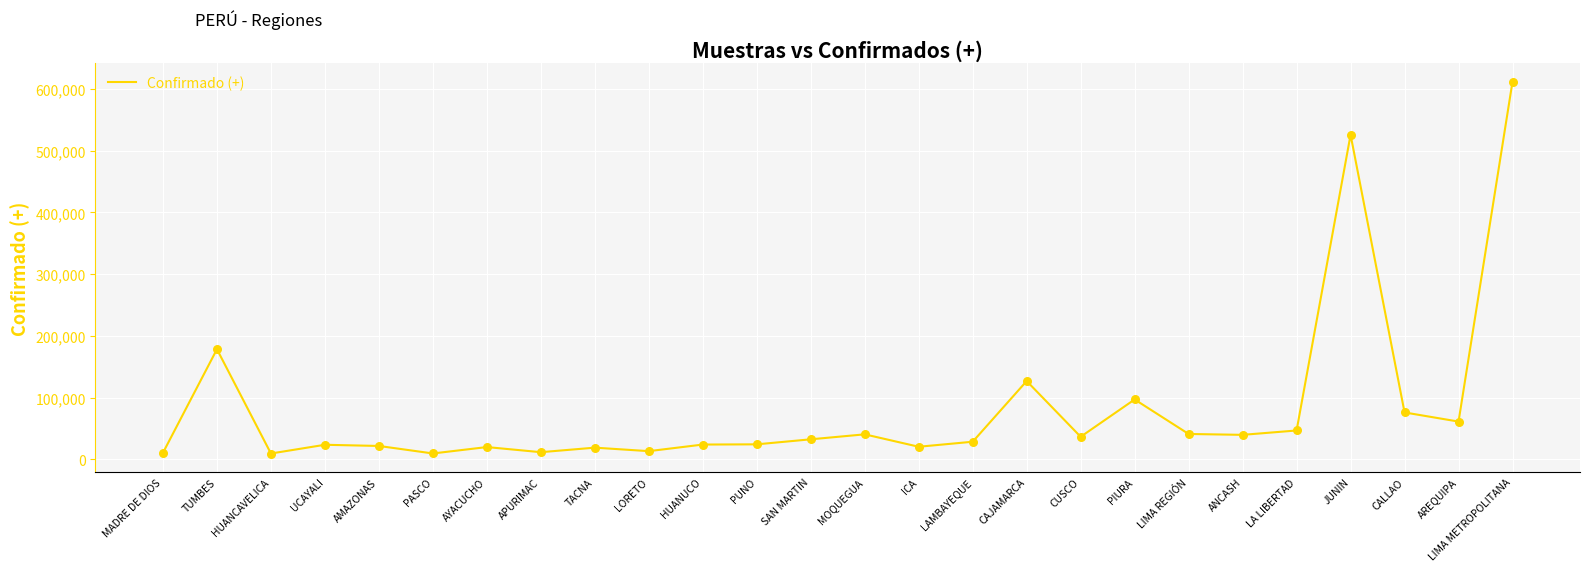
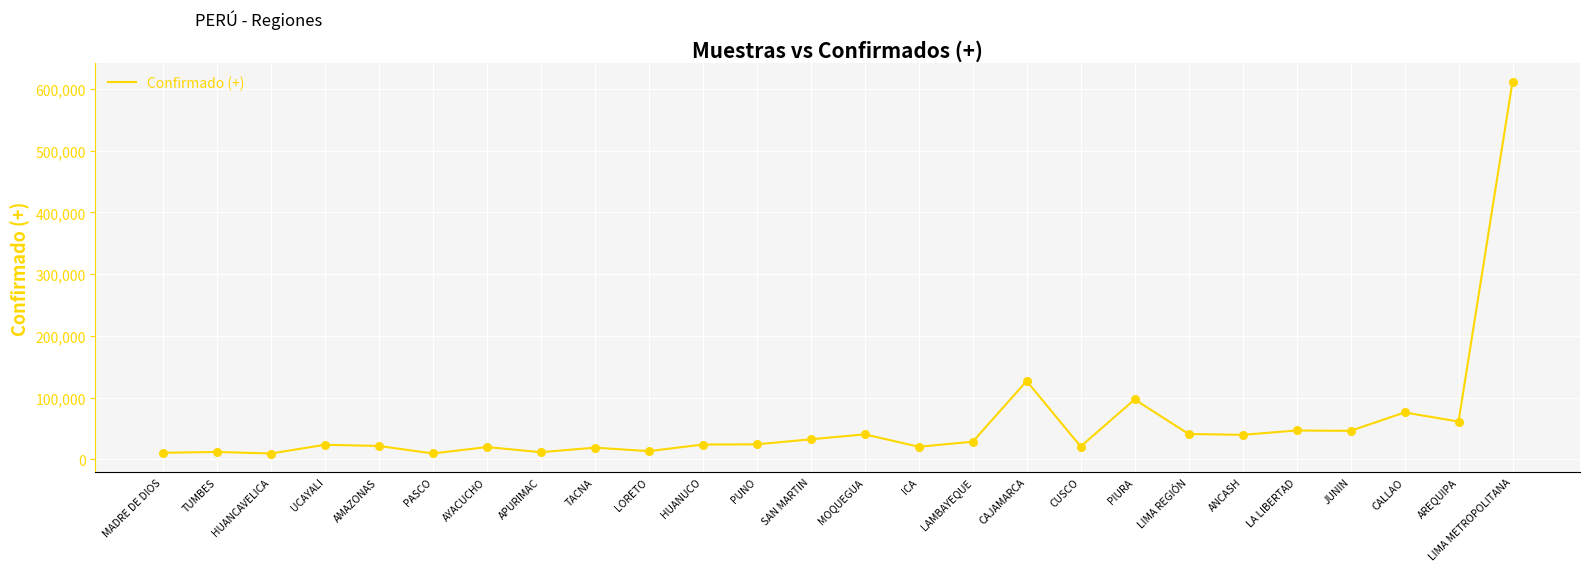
TUMBES: 180,000 -> 10,000
CUSCO: 40,000 -> 20,000
JUNIN: 530,000 -> 50,000
